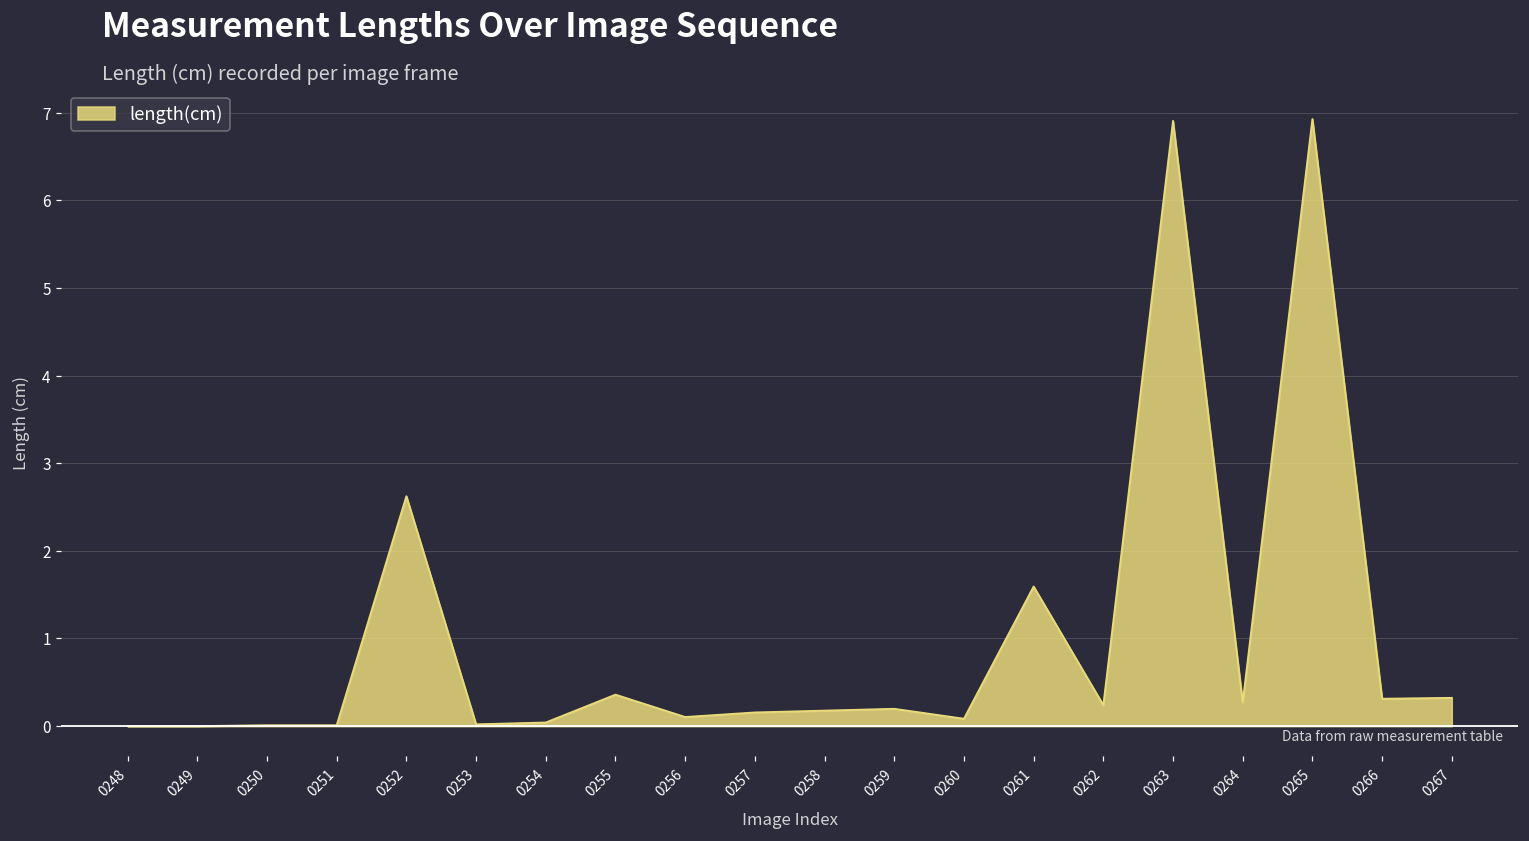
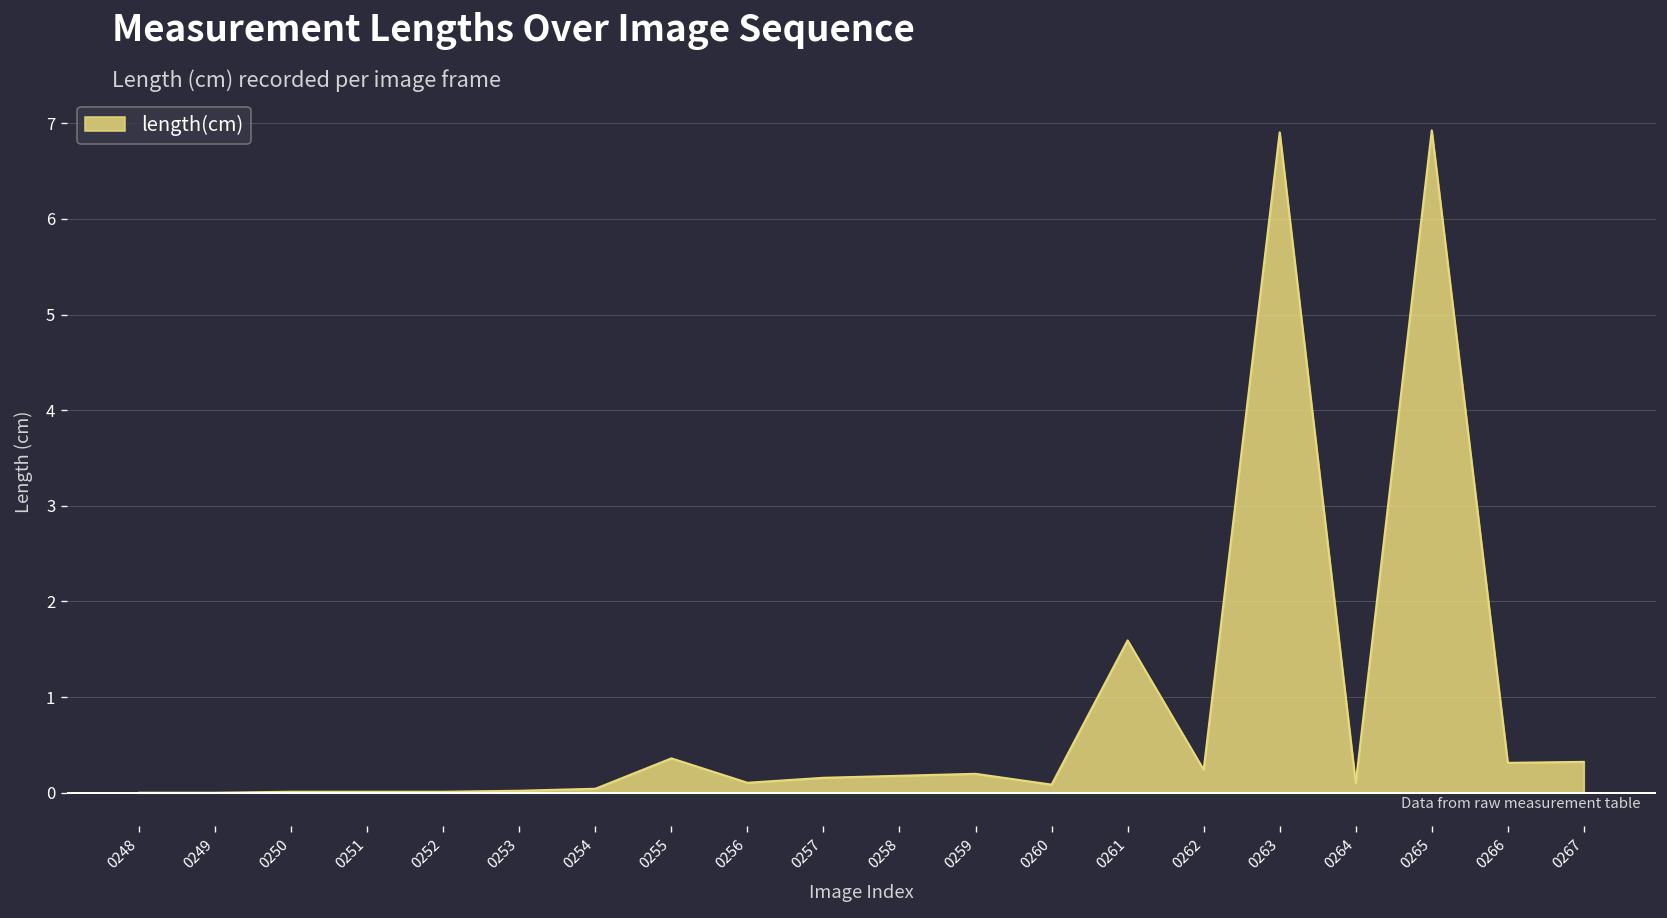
0252: 2.6 -> 0.0
0264: 0.3 -> 0.1
